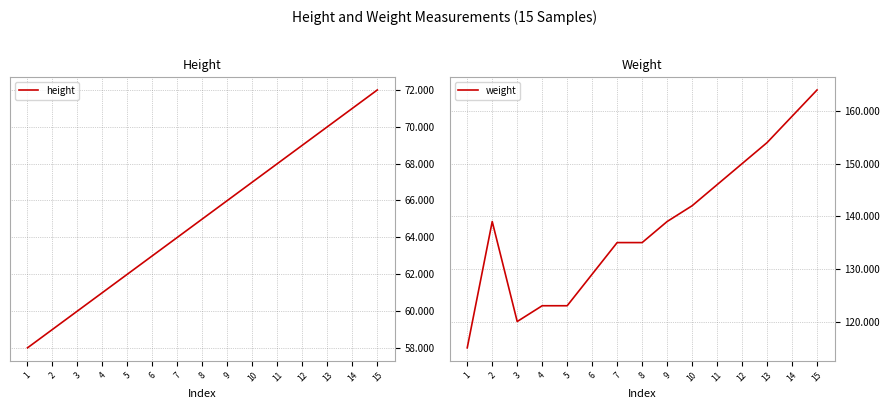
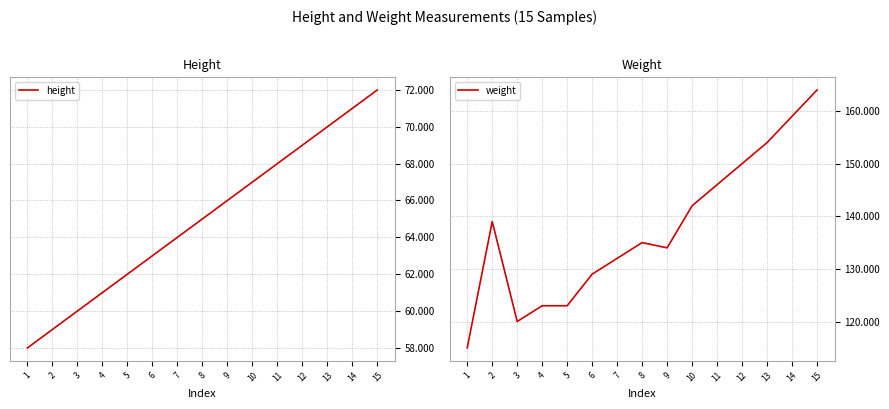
Weight, 7: 135 -> 132
Weight, 9: 139 -> 134
